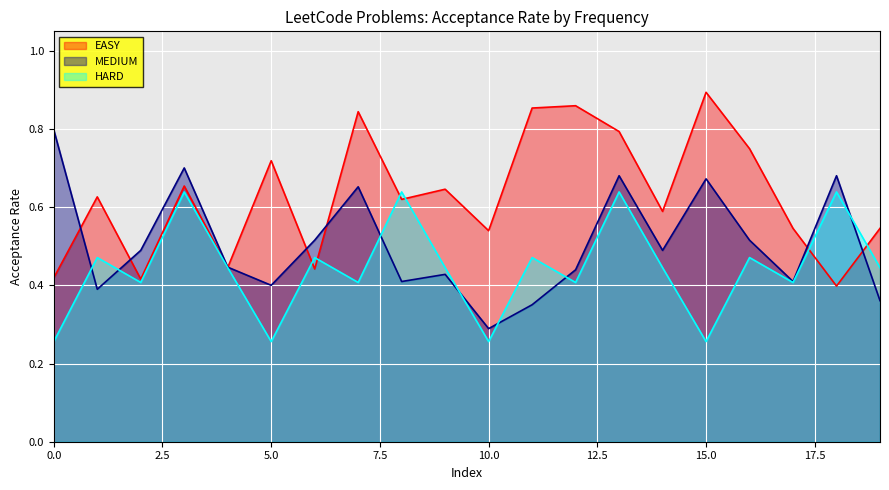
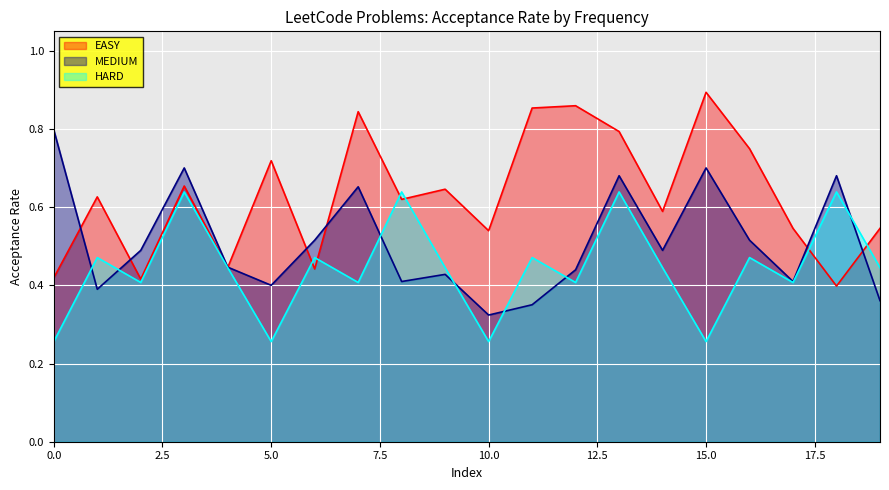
MEDIUM, 10.0: 0.29 -> 0.32
MEDIUM, 15.0: 0.67 -> 0.70
